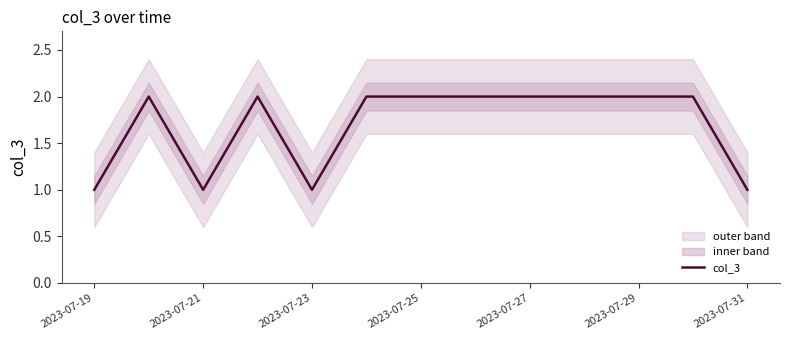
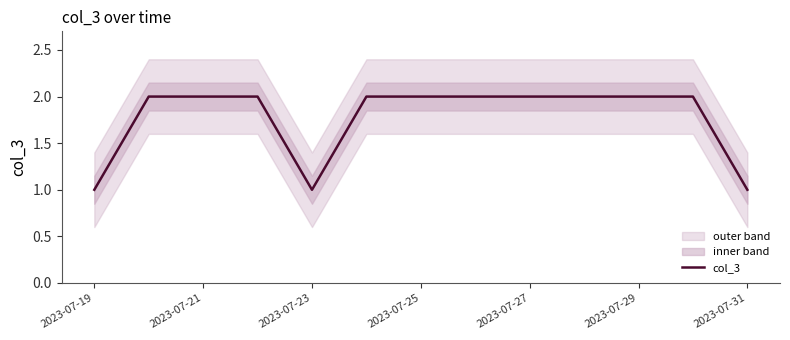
col_3, 2023-07-21: 1 -> 2
